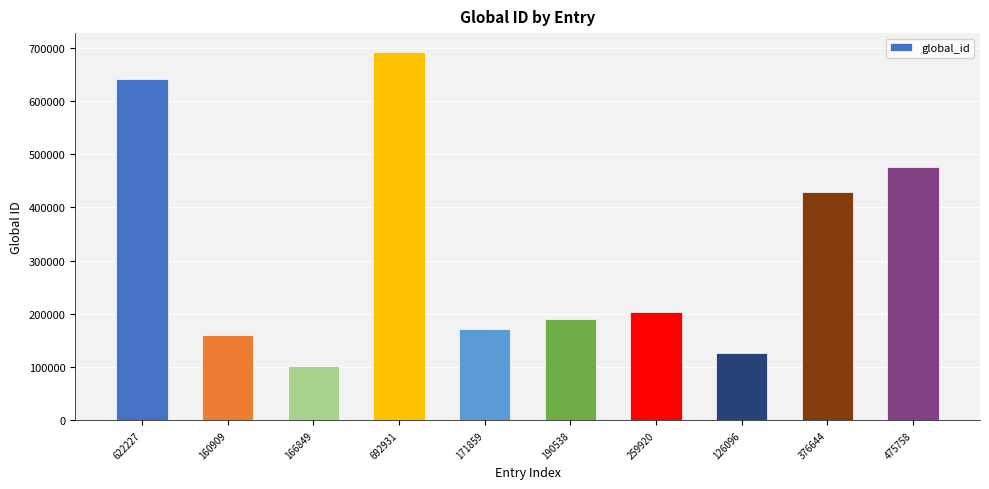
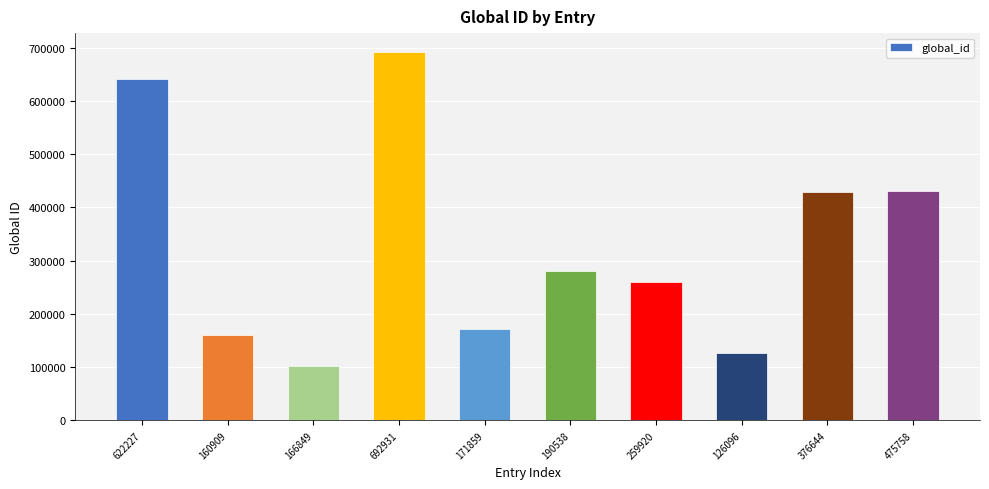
190538: 190000 -> 280000
259920: 200000 -> 260000
475758: 480000 -> 430000
